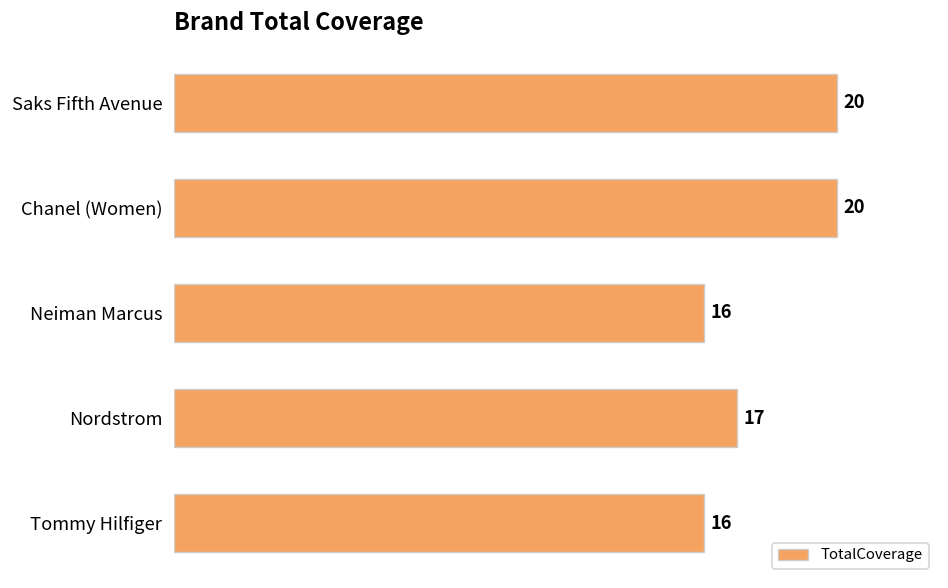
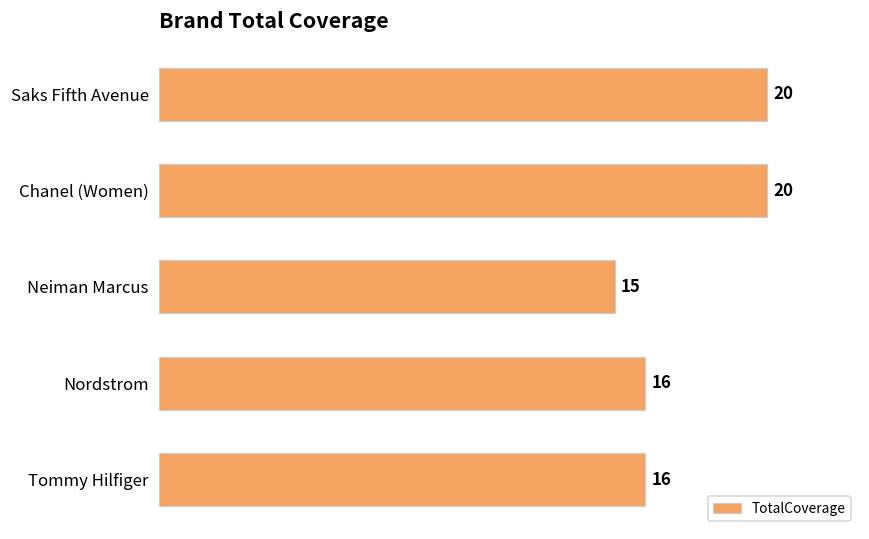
Neiman Marcus: 16 -> 15
Nordstrom: 17 -> 16
